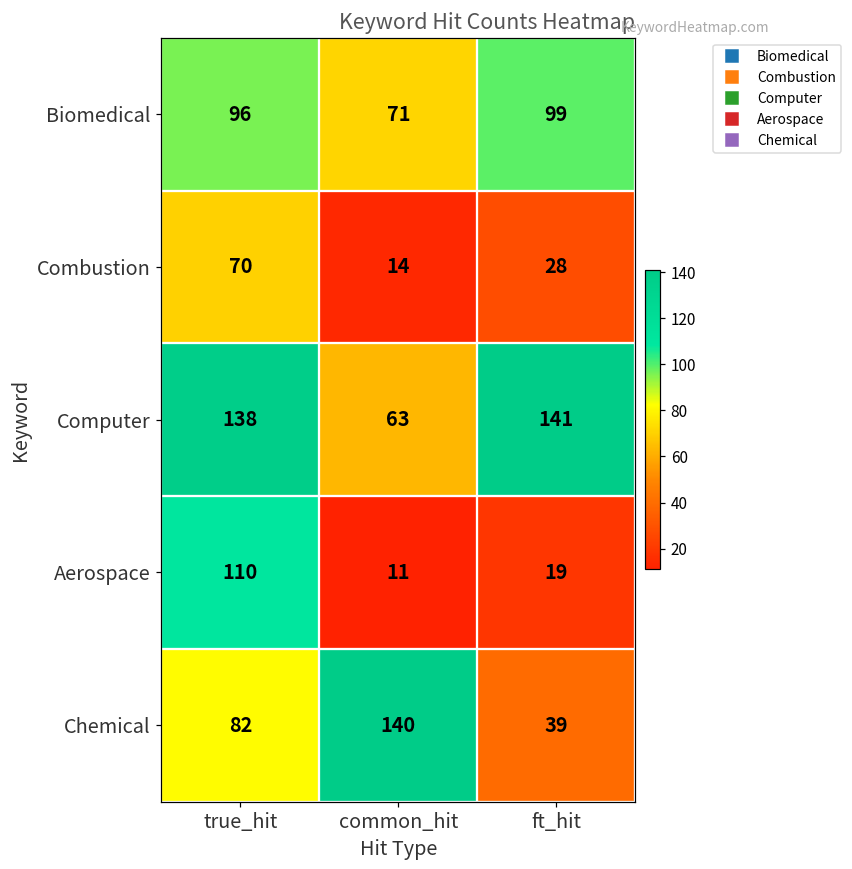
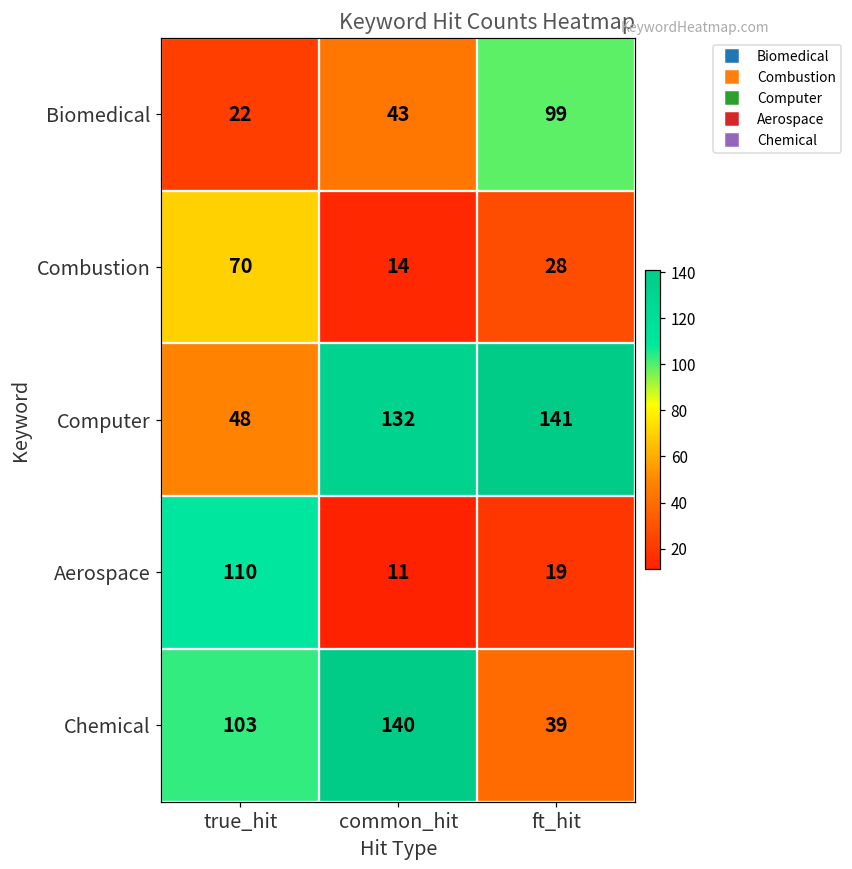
Biomedical, true_hit: 96 -> 22
Biomedical, common_hit: 71 -> 43
Computer, true_hit: 138 -> 48
Computer, common_hit: 63 -> 132
Chemical, true_hit: 82 -> 103
